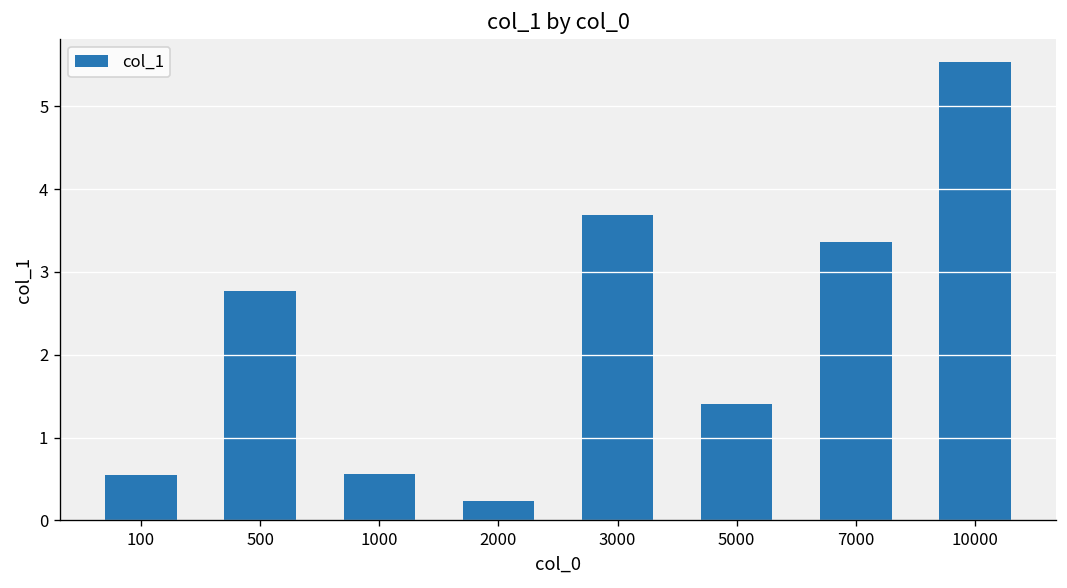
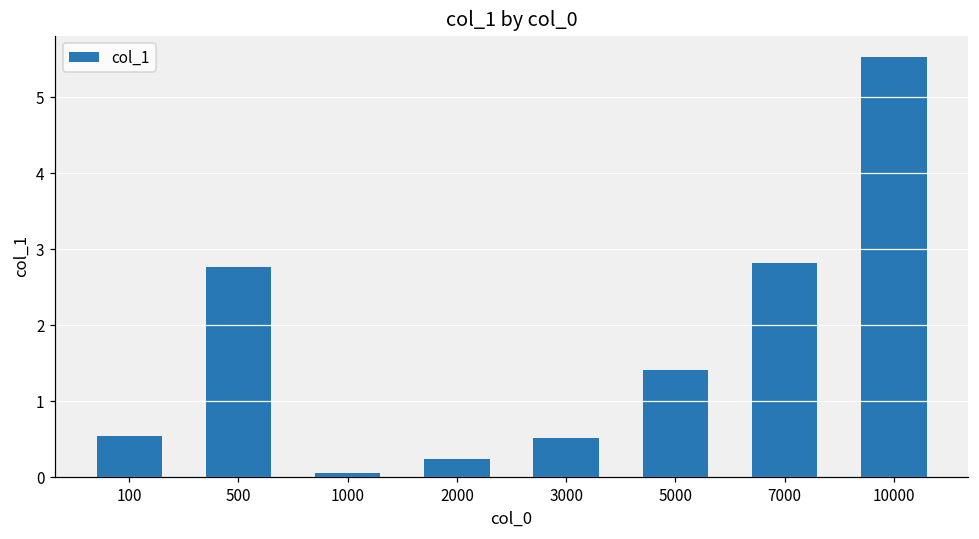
1000: 0.6 -> 0.1
3000: 3.7 -> 0.5
7000: 3.4 -> 2.8
